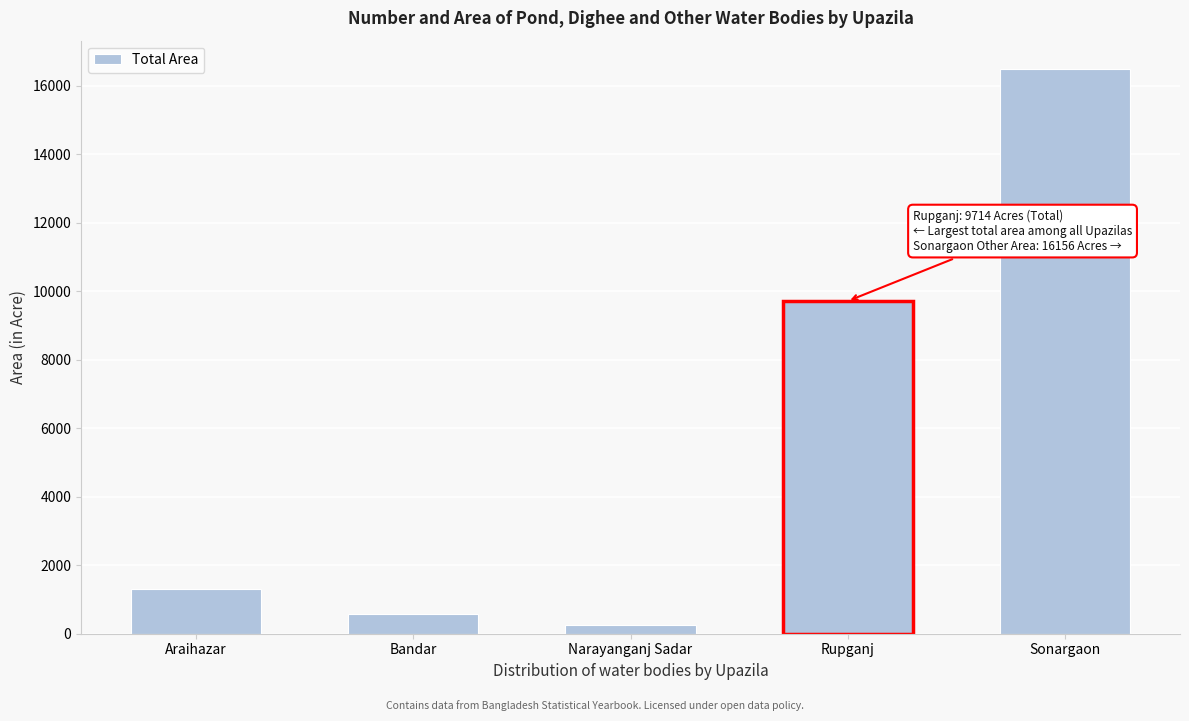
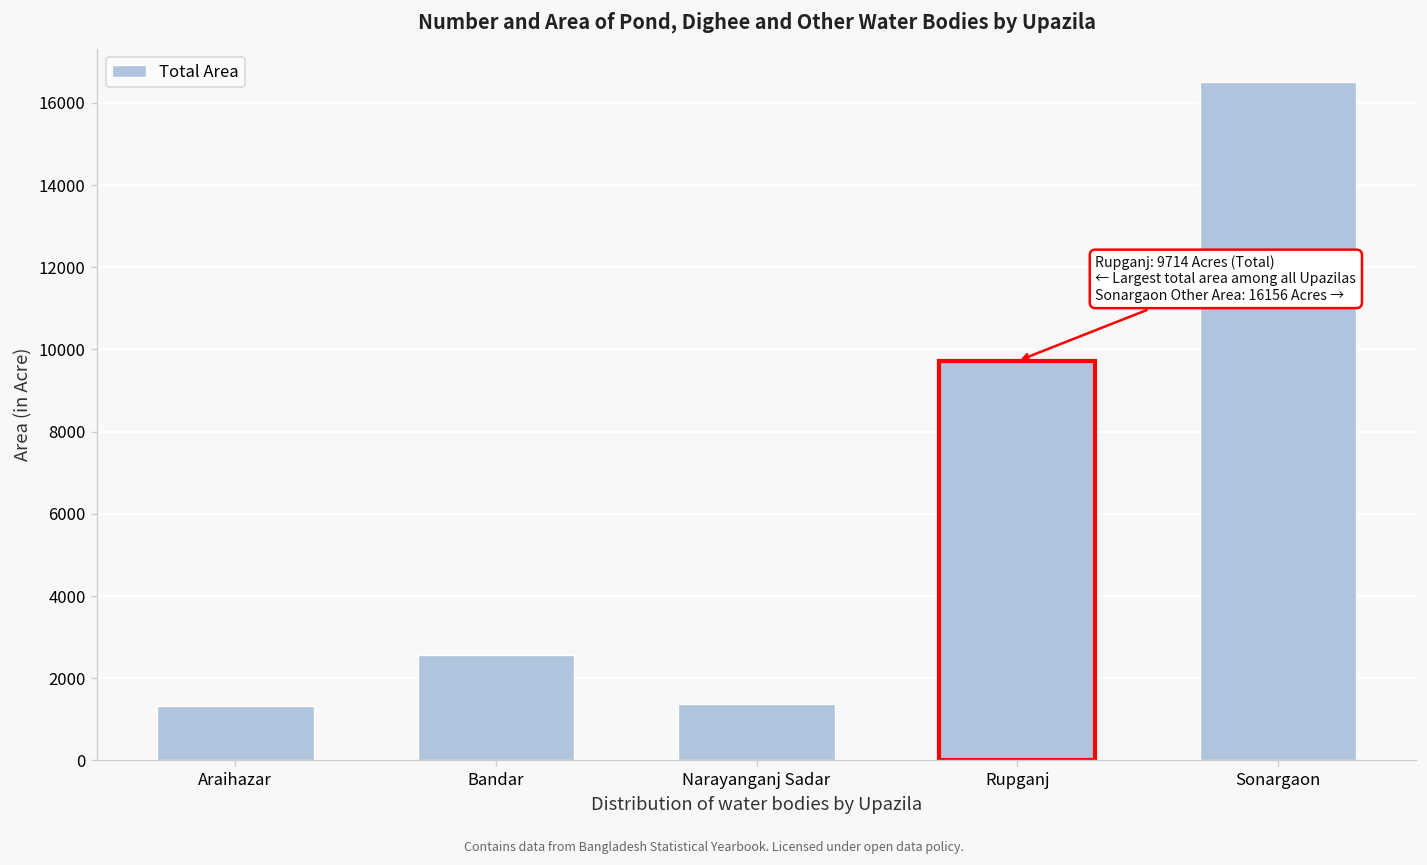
Bandar: 600 -> 2600
Narayanganj Sadar: 200 -> 1400
